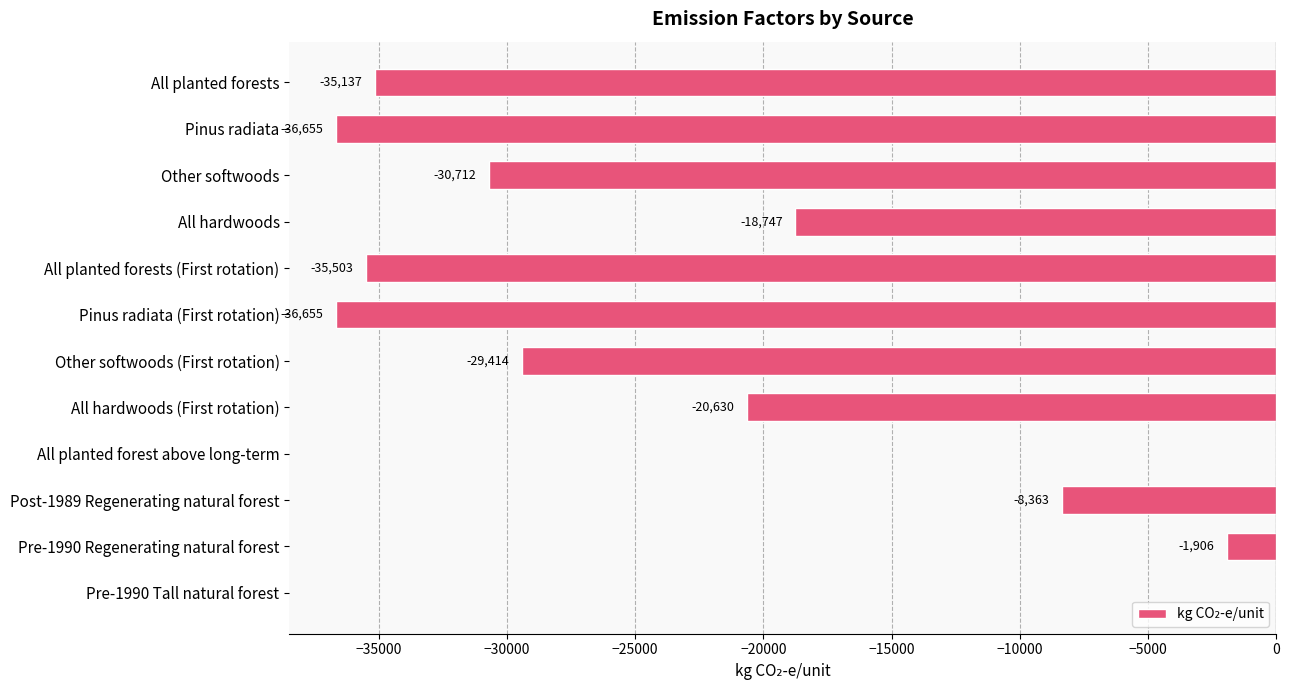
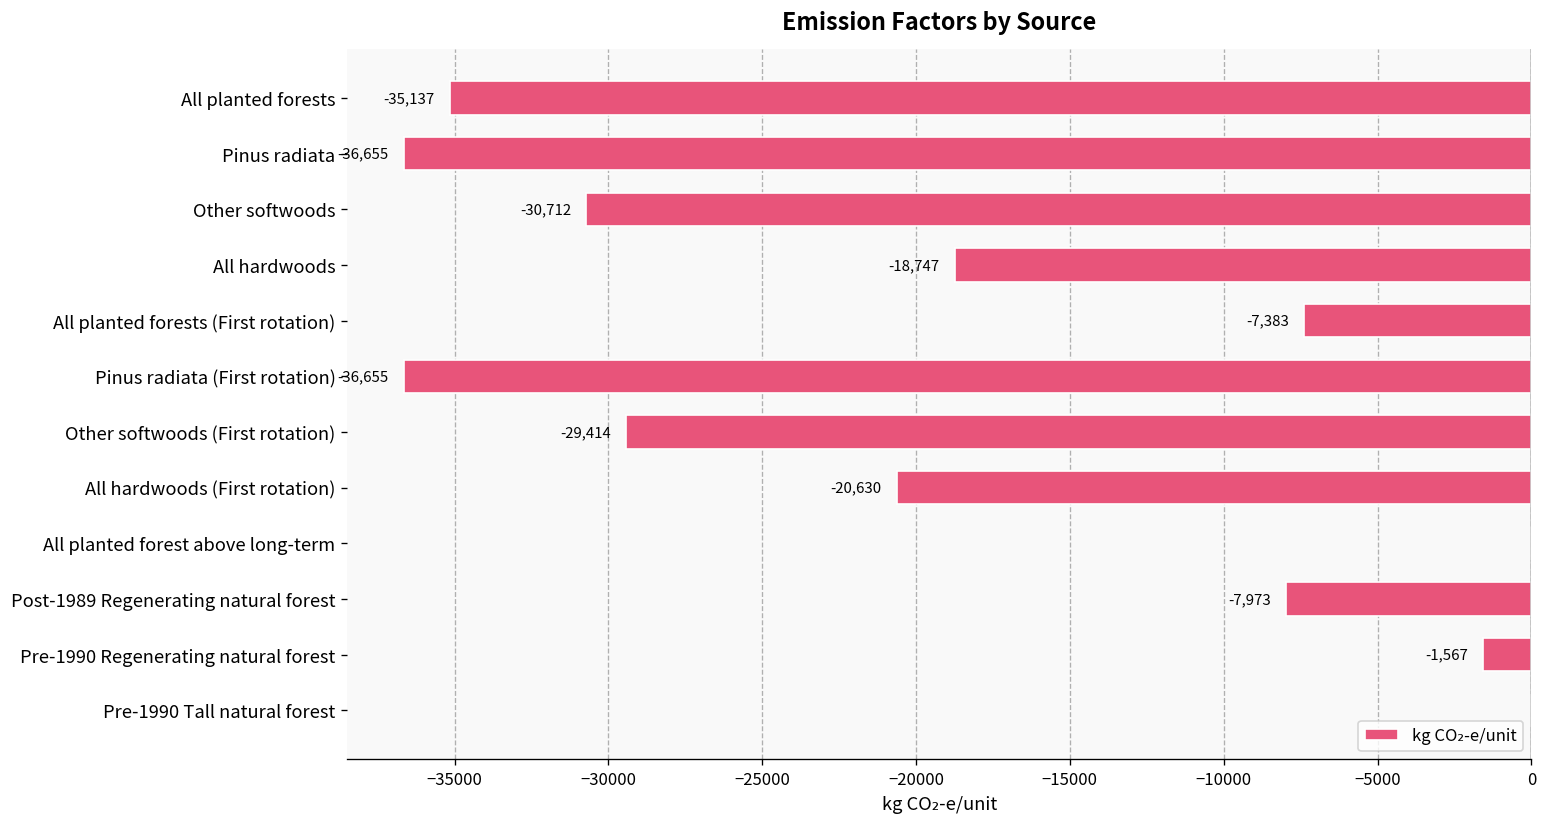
All planted forests (First rotation): -35,503 -> -7,383
Post-1989 Regenerating natural forest: -8,363 -> -7,973
Pre-1990 Regenerating natural forest: -1,906 -> -1,567
